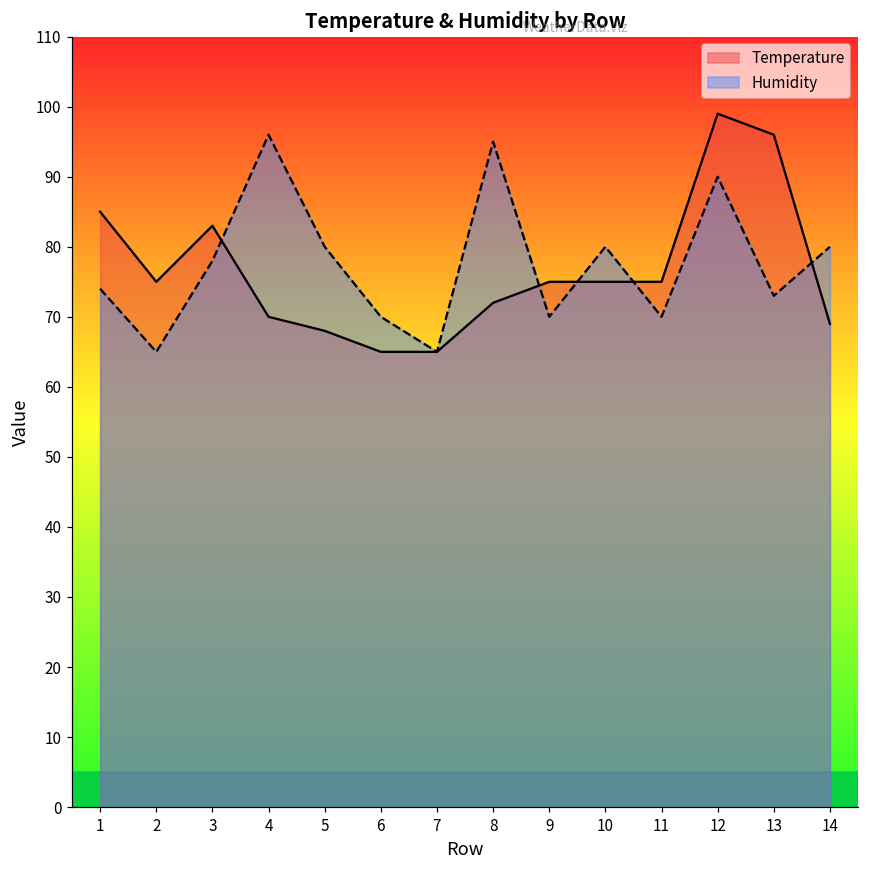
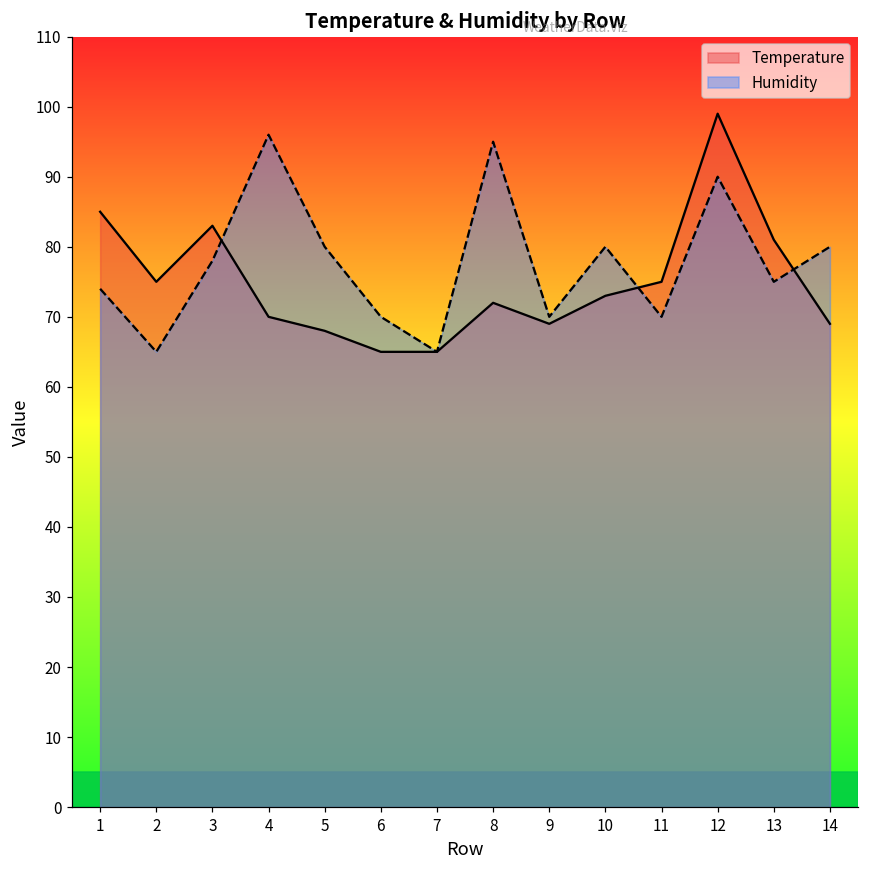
Temperature, 9: 75 -> 69
Temperature, 10: 75 -> 73
Temperature, 13: 96 -> 81
Humidity, 13: 73 -> 75
